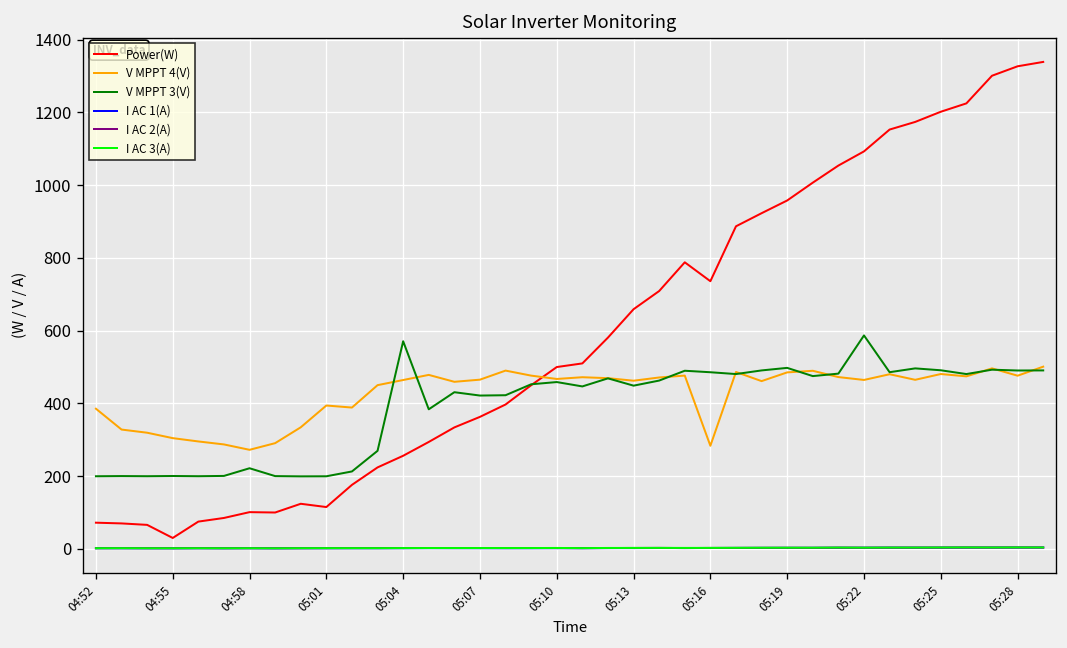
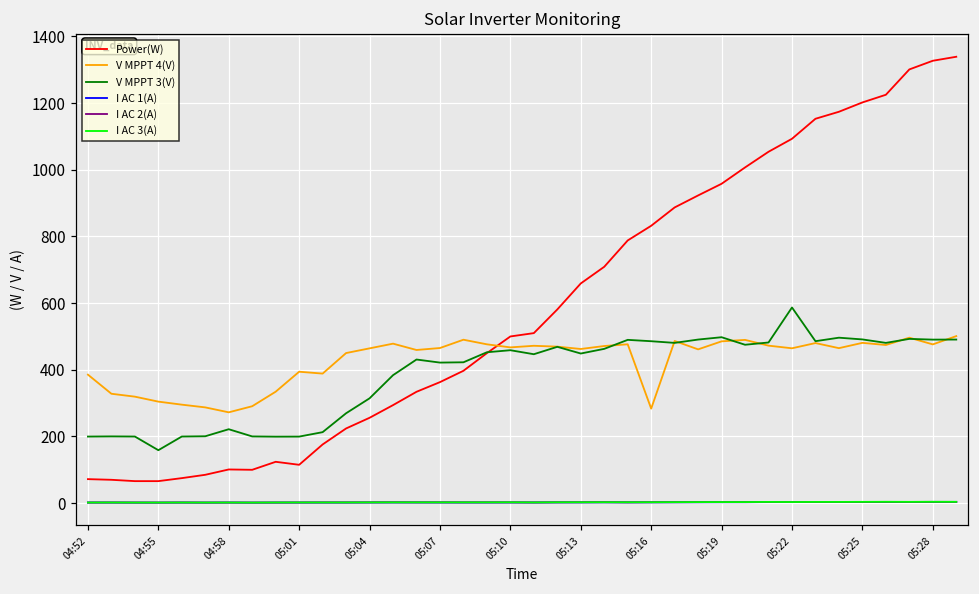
Power(W), 04:55: 30 -> 70
V MPPT 3(V), 04:55: 200 -> 160
V MPPT 3(V), 05:04: 570 -> 310
Power(W), 05:16: 740 -> 830
